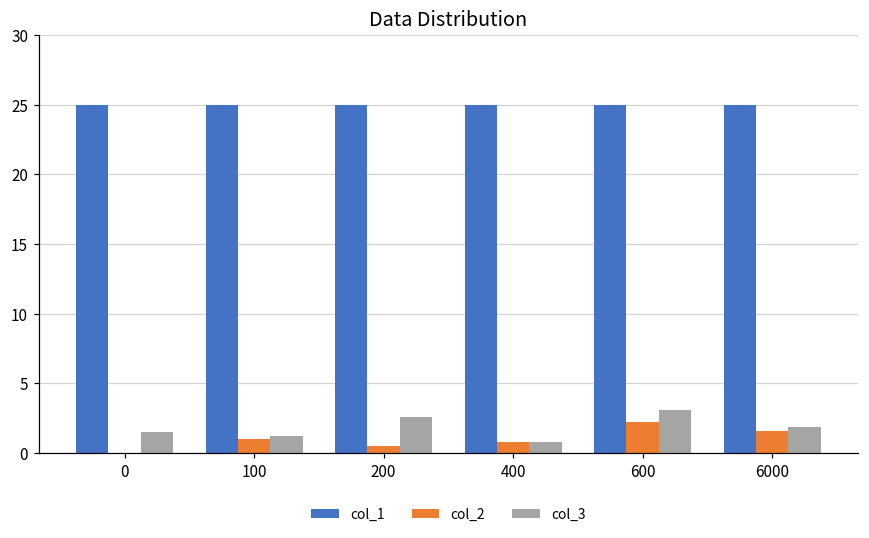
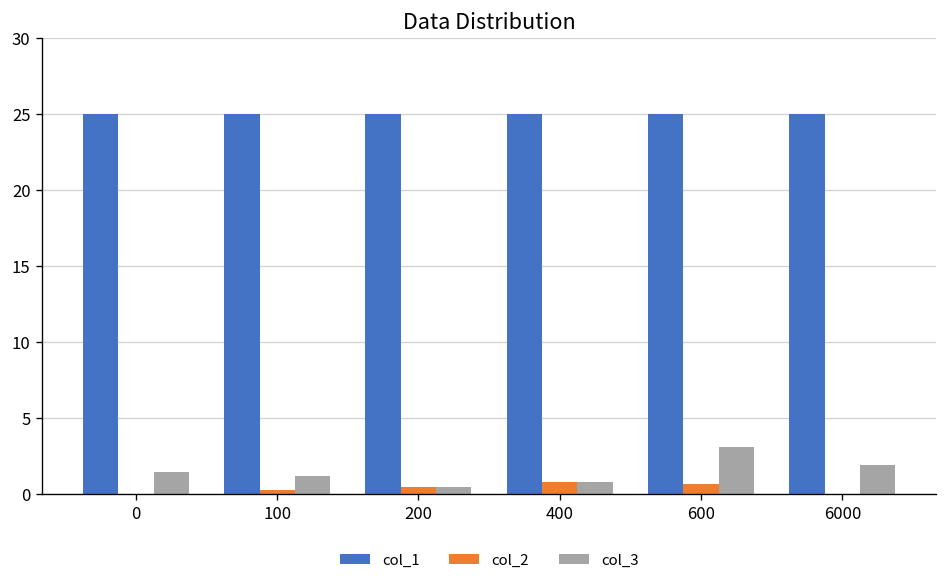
col_2, 100: 1.0 -> 0.3
col_3, 200: 2.6 -> 0.5
col_2, 600: 2.2 -> 0.7
col_2, 6000: 1.6 -> 0.0
